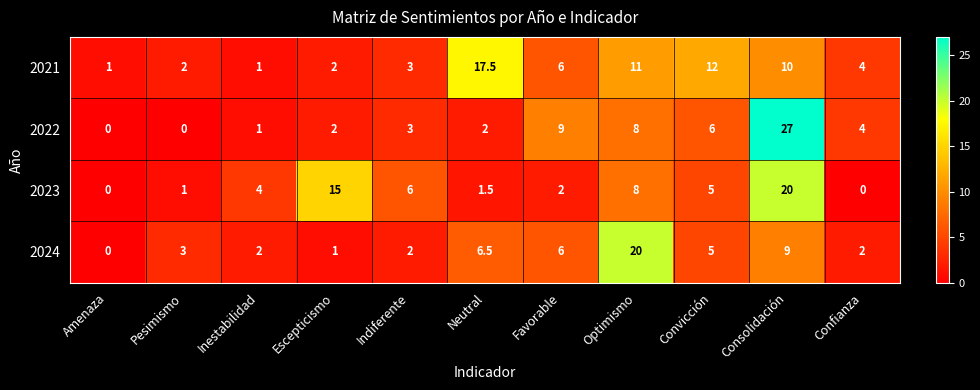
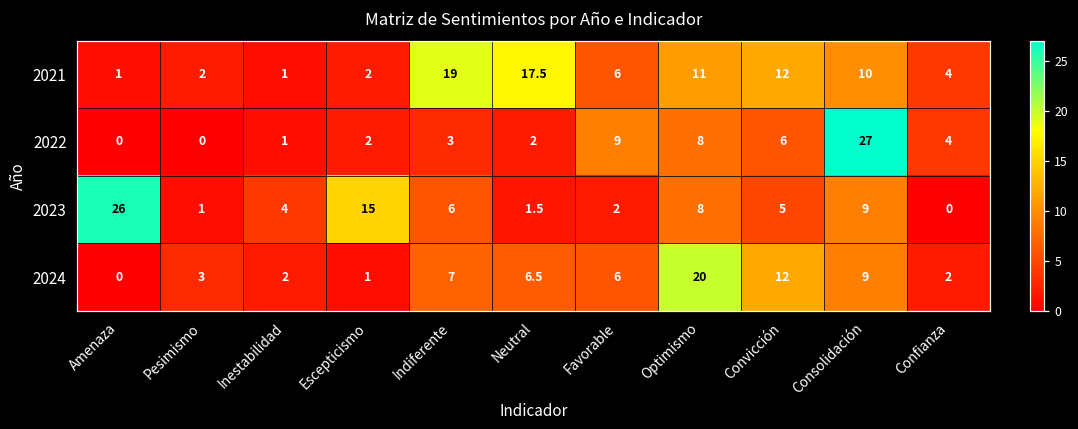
2021, Indiferente: 3 -> 19
2023, Amenaza: 0 -> 26
2023, Consolidación: 20 -> 9
2024, Indiferente: 2 -> 7
2024, Convicción: 5 -> 12
